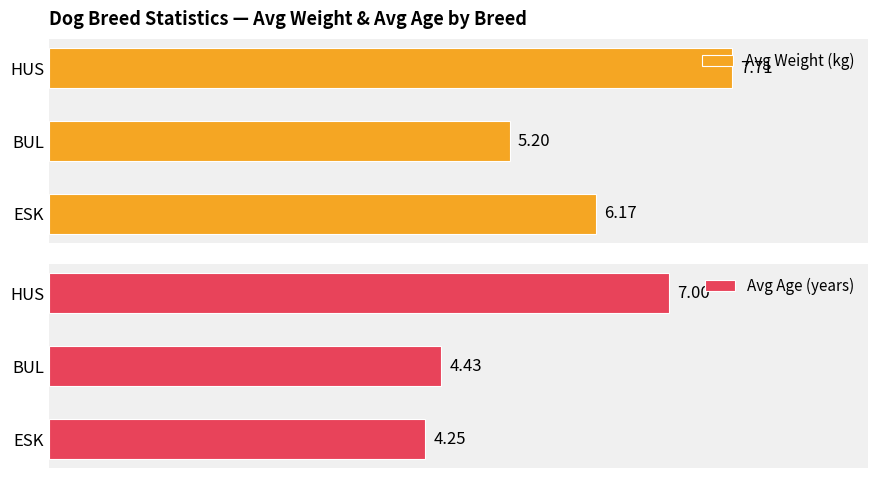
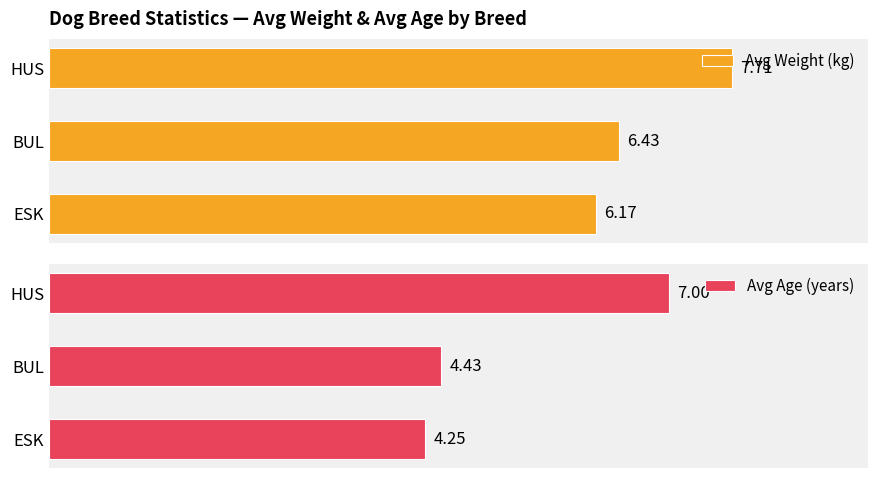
Dog Breed Statistics — Avg Weight & Avg Age by Breed, BUL: 5.20 -> 6.43
